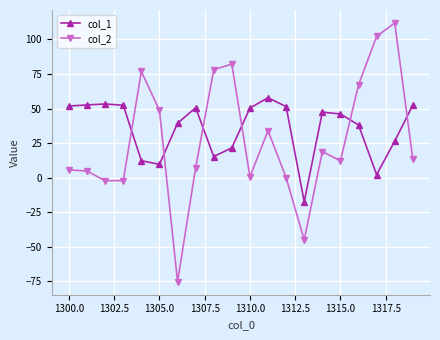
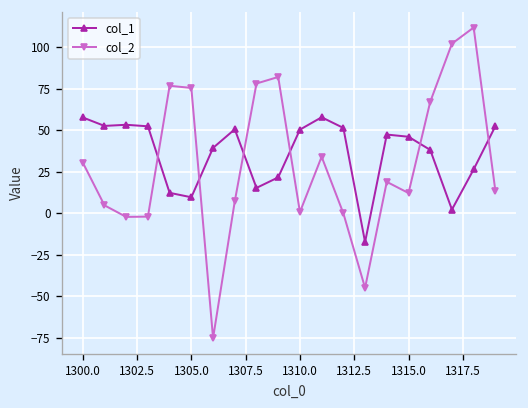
col_1, 1300.0: 52 -> 58
col_2, 1300.0: 6 -> 31
col_2, 1305.0: 49 -> 76
